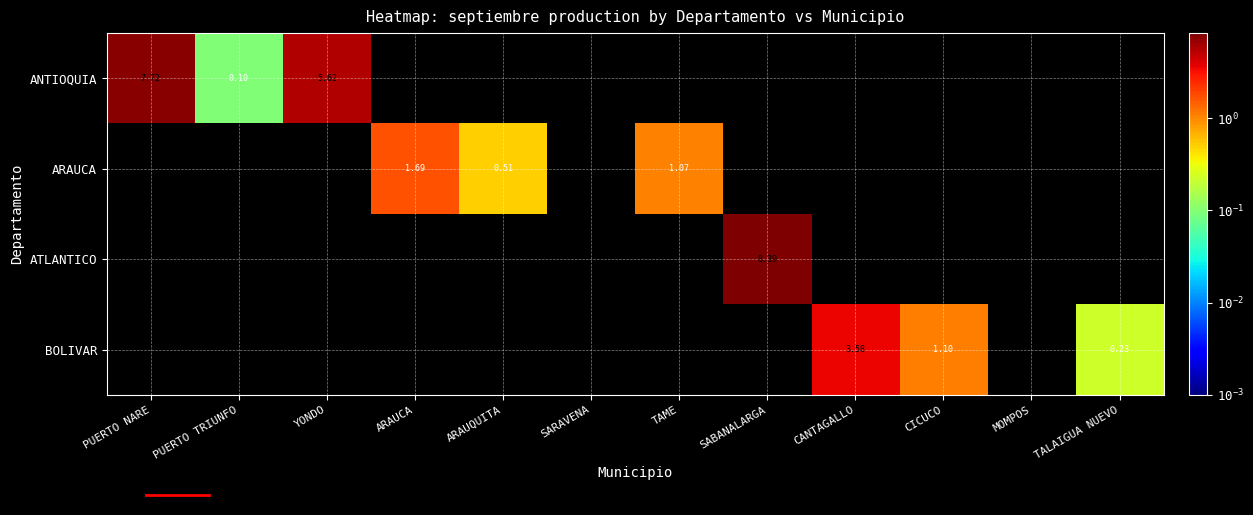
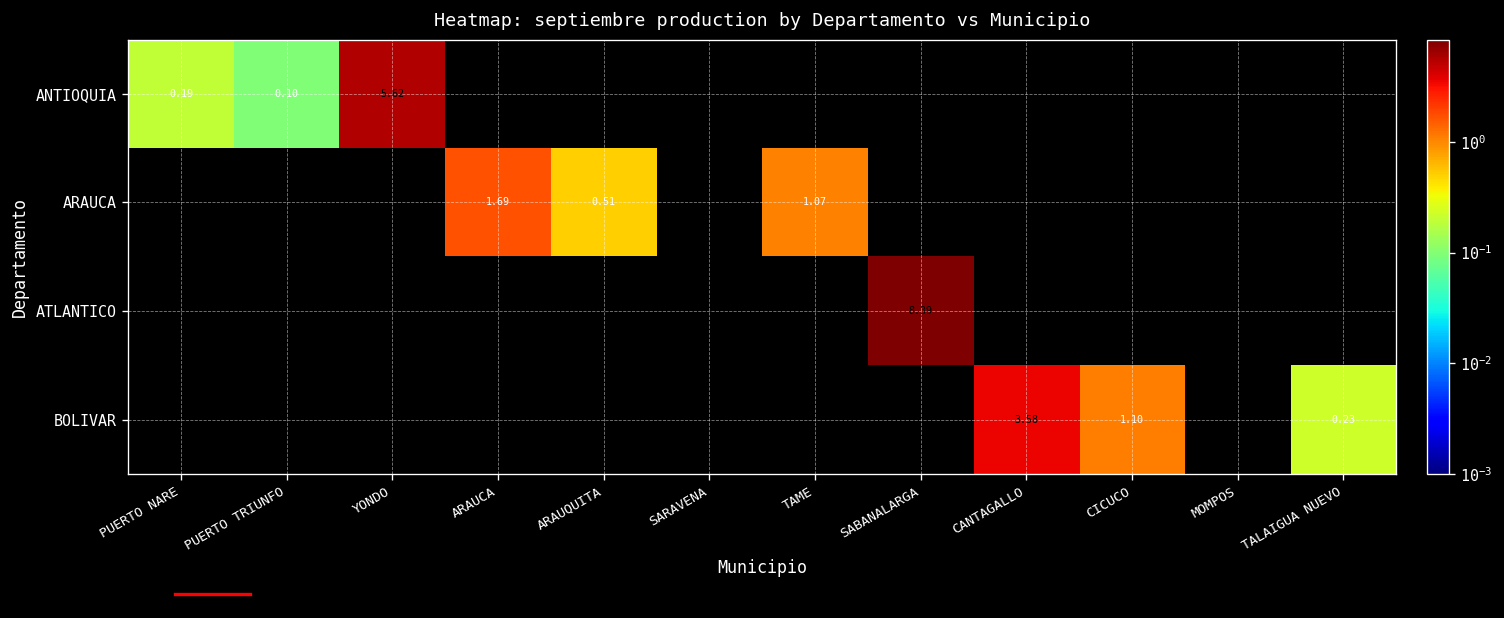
Heatmap: septiembre production by Departamento vs Municipio, ANTIOQUIA, PUERTO NARE: 7.72 -> 0.19
